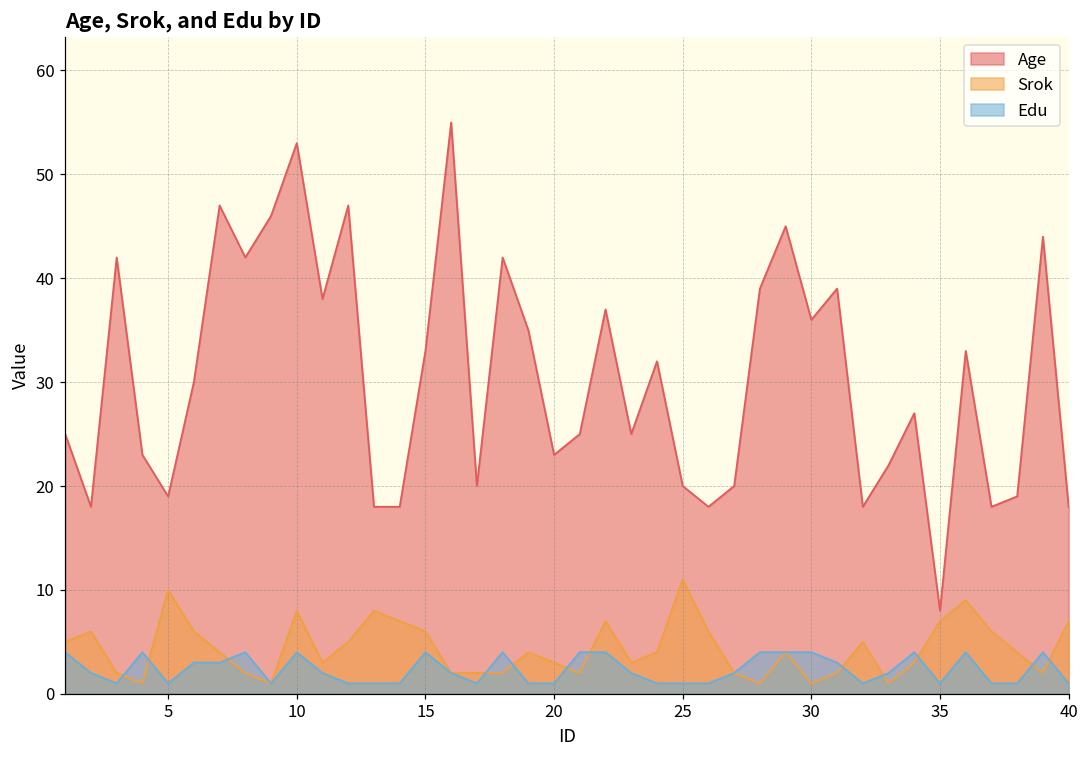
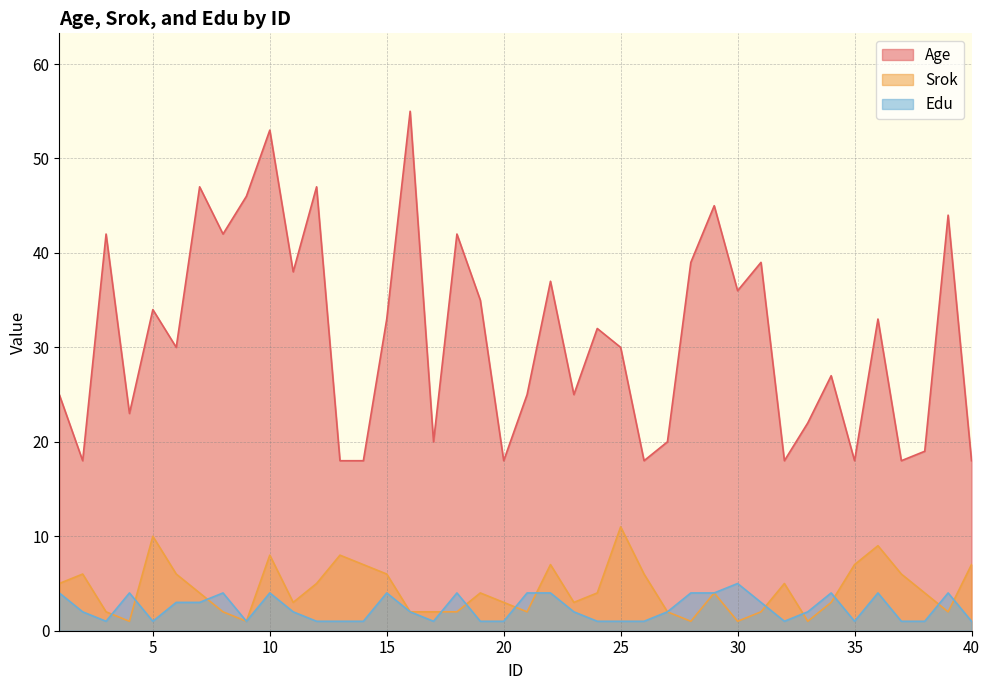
Age, 5: 19 -> 34
Age, 20: 23 -> 18
Age, 25: 20 -> 30
Edu, 30: 4 -> 5
Age, 35: 8 -> 18
